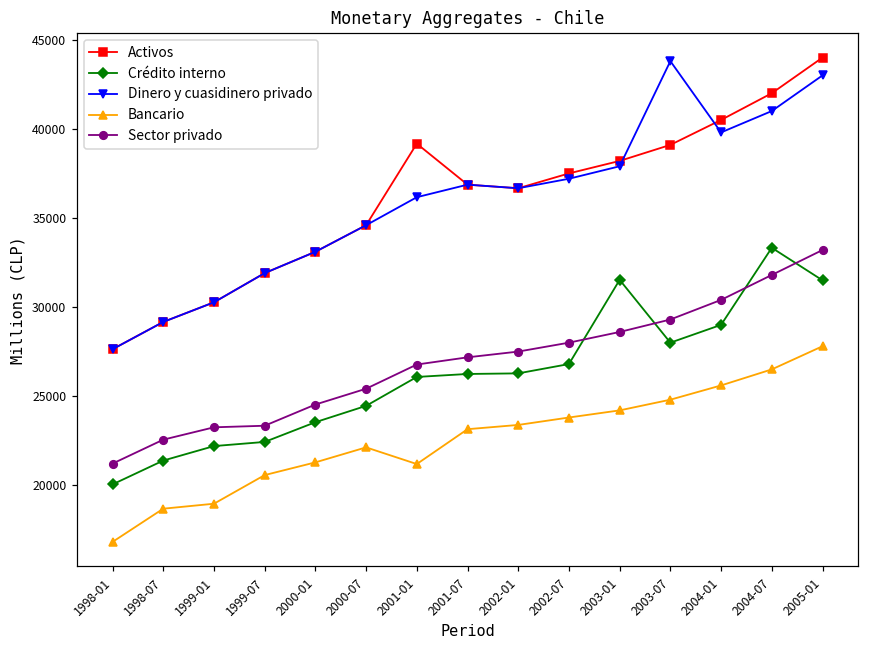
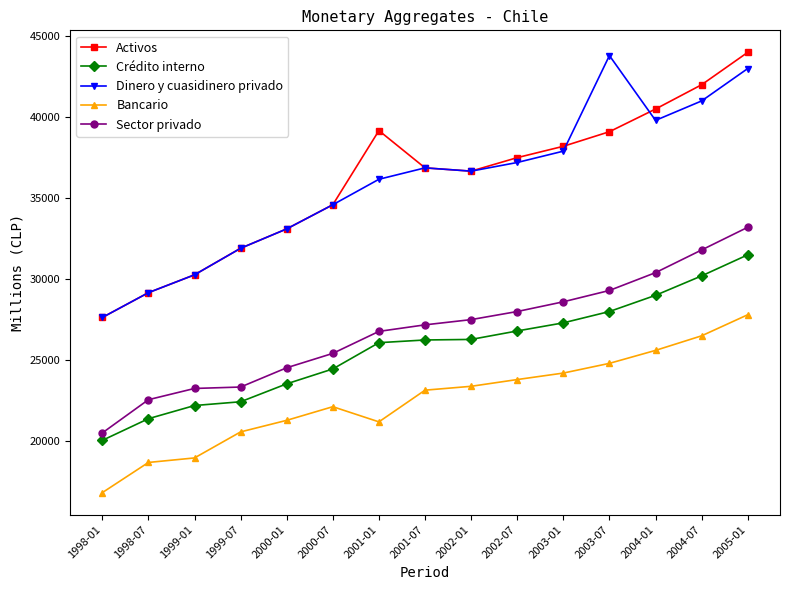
Sector privado, 1998-01: 21200 -> 20500
Crédito interno, 2003-01: 31500 -> 27300
Crédito interno, 2004-07: 33300 -> 30200
